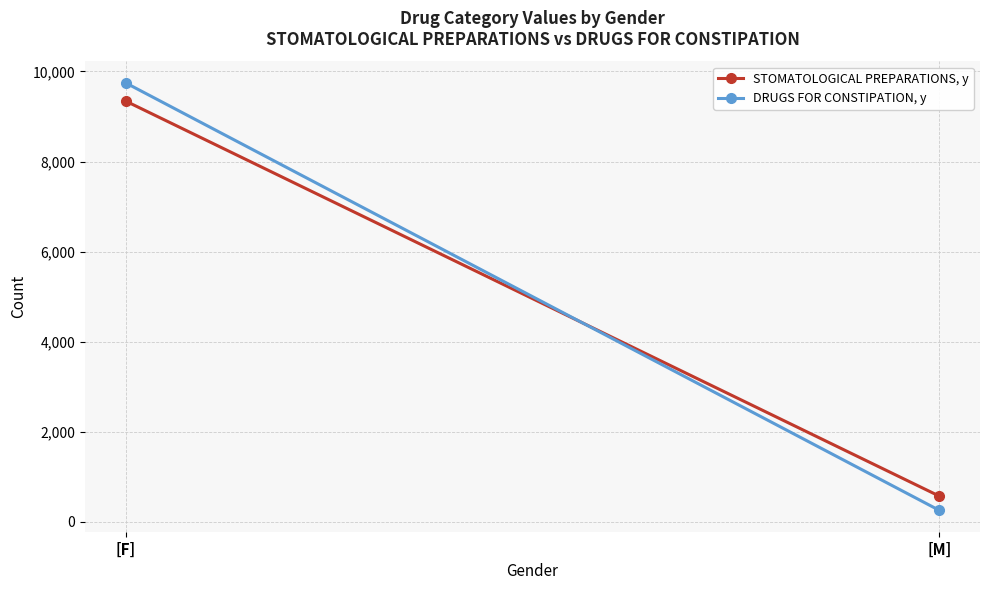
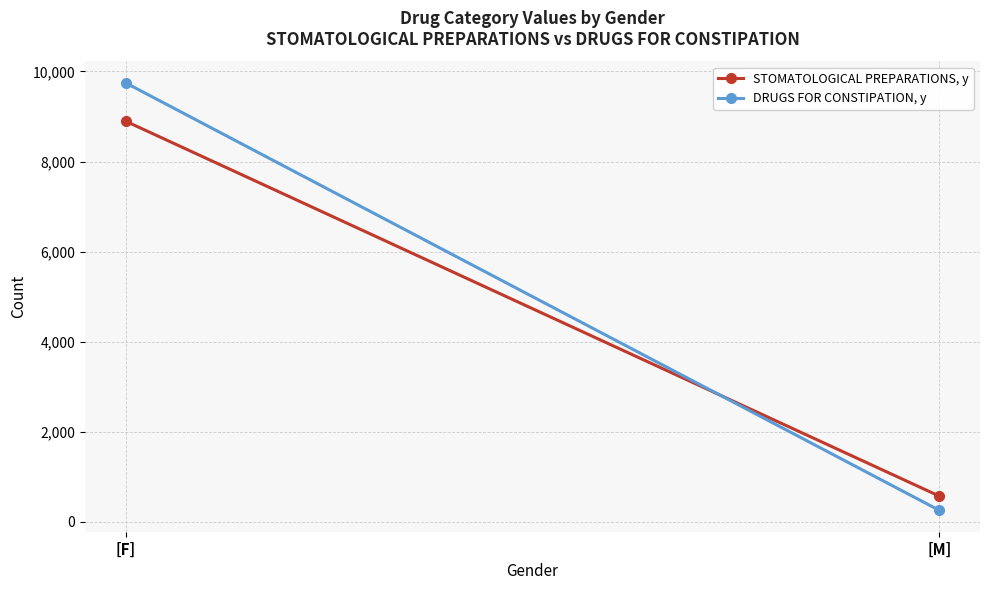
STOMATOLOGICAL PREPARATIONS, y, [F]: 9,300 -> 8,900
